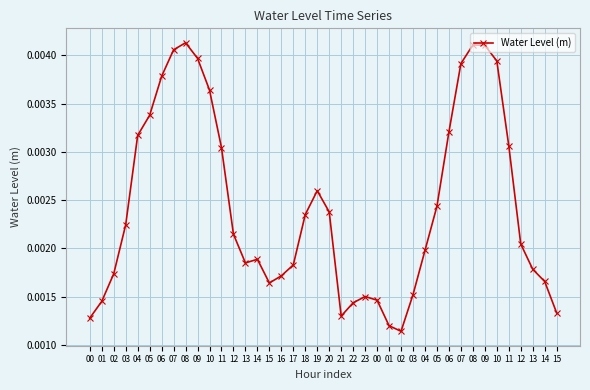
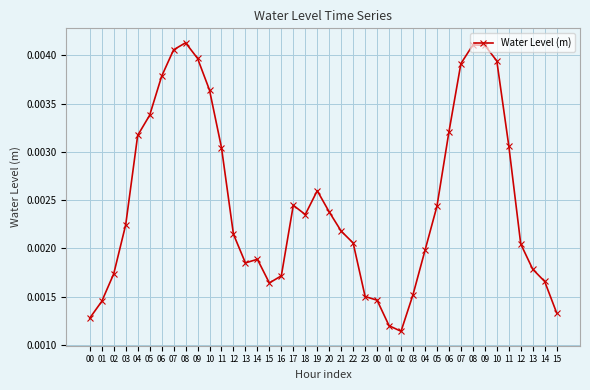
17: 0.0018 -> 0.0024
21: 0.0013 -> 0.0022
22: 0.0014 -> 0.0021
